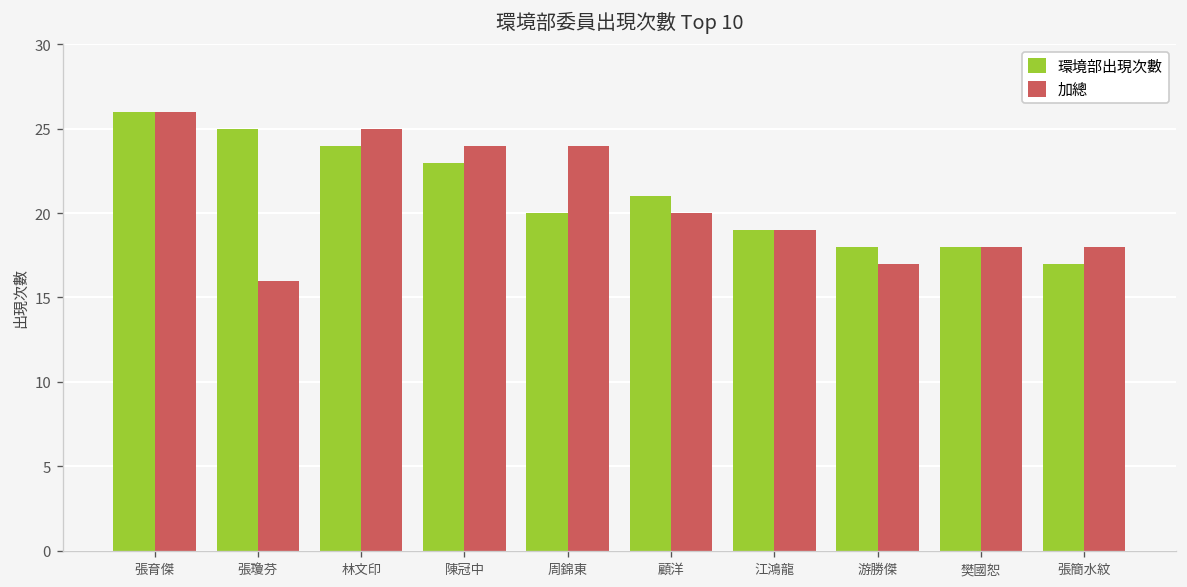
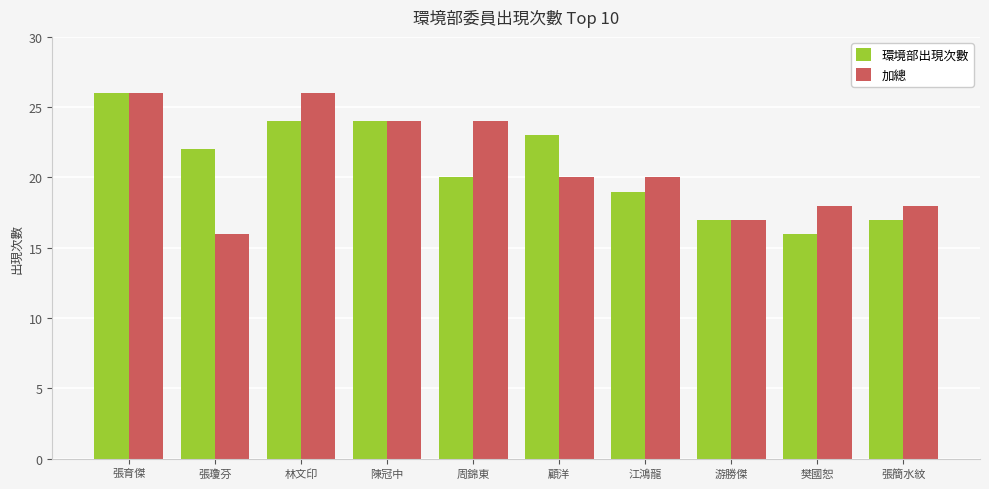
環境部出現次數, 張瓊芬: 25 -> 22
加總, 林文印: 25 -> 26
環境部出現次數, 陳冠中: 23 -> 24
環境部出現次數, 顧洋: 21 -> 23
加總, 江鴻龍: 19 -> 20
環境部出現次數, 游勝傑: 18 -> 17
環境部出現次數, 樊國恕: 18 -> 16
